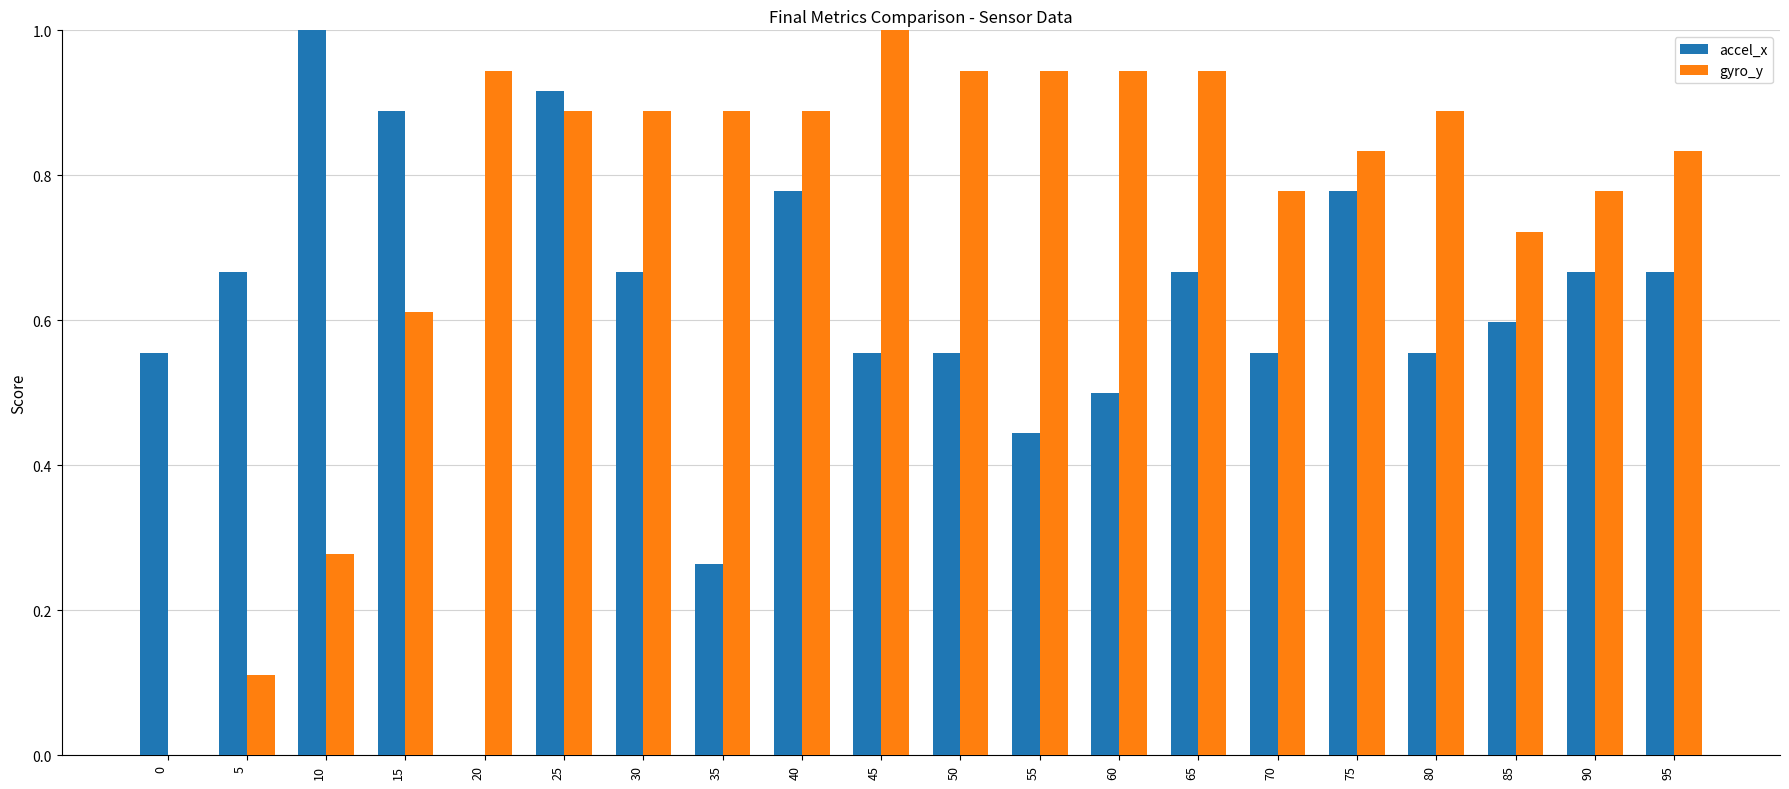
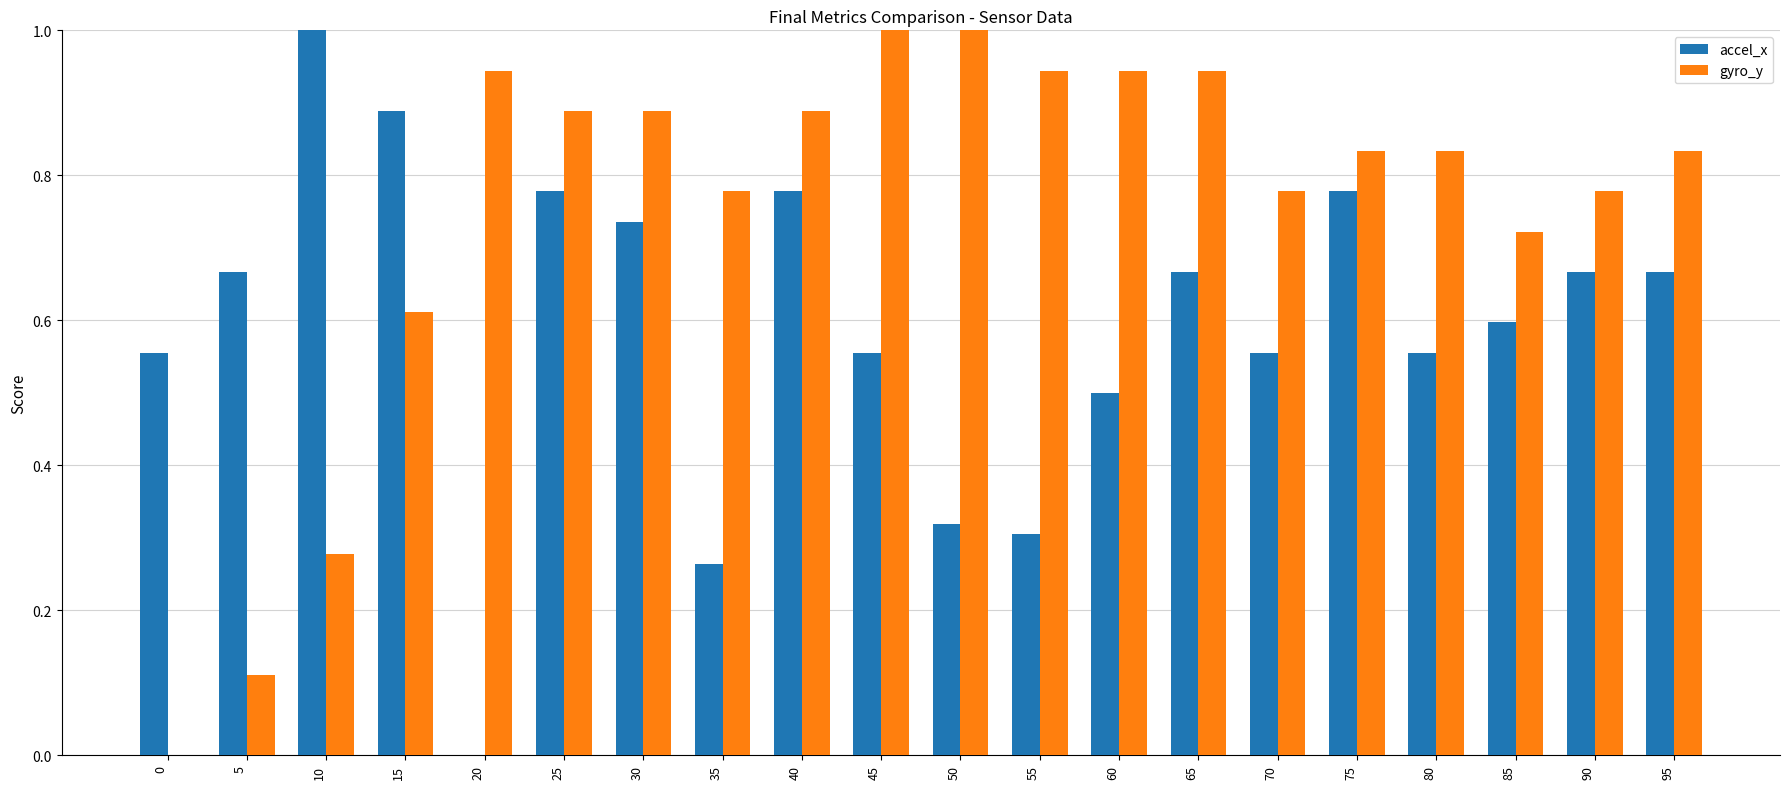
accel_x, 25: 0.92 -> 0.78
accel_x, 30: 0.67 -> 0.74
gyro_y, 35: 0.89 -> 0.78
accel_x, 50: 0.56 -> 0.32
gyro_y, 50: 0.94 -> 1.00
accel_x, 55: 0.44 -> 0.31
gyro_y, 80: 0.89 -> 0.83
